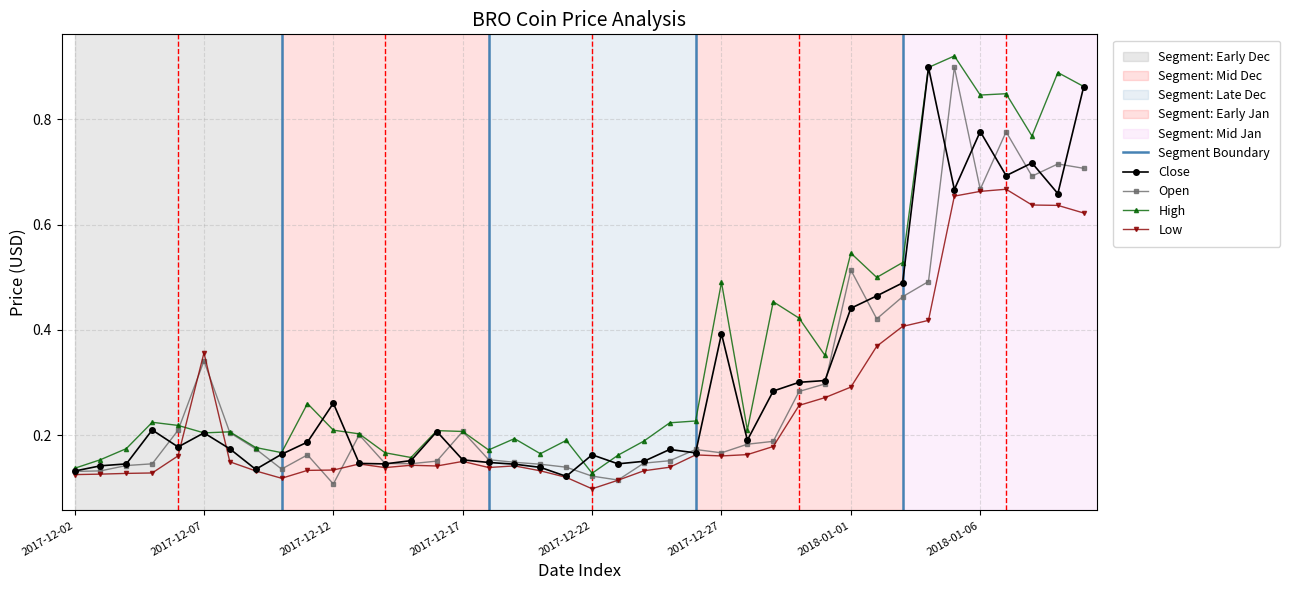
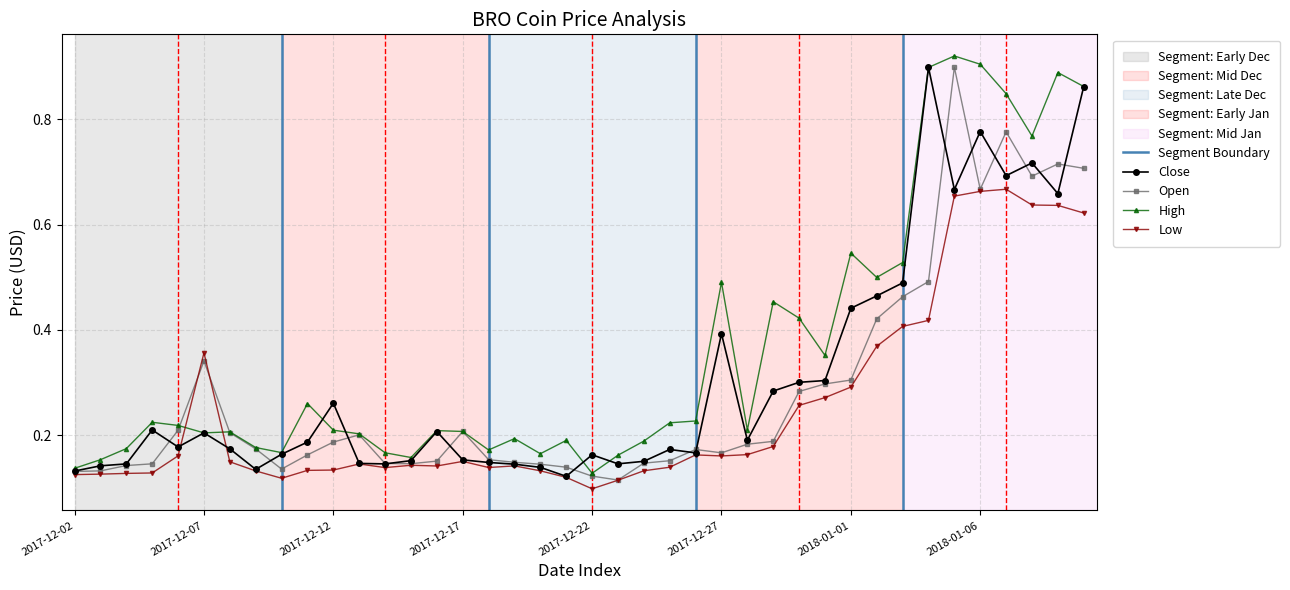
Open, 2017-12-12: 0.11 -> 0.19
Open, 2018-01-01: 0.51 -> 0.30
High, 2018-01-06: 0.85 -> 0.90
